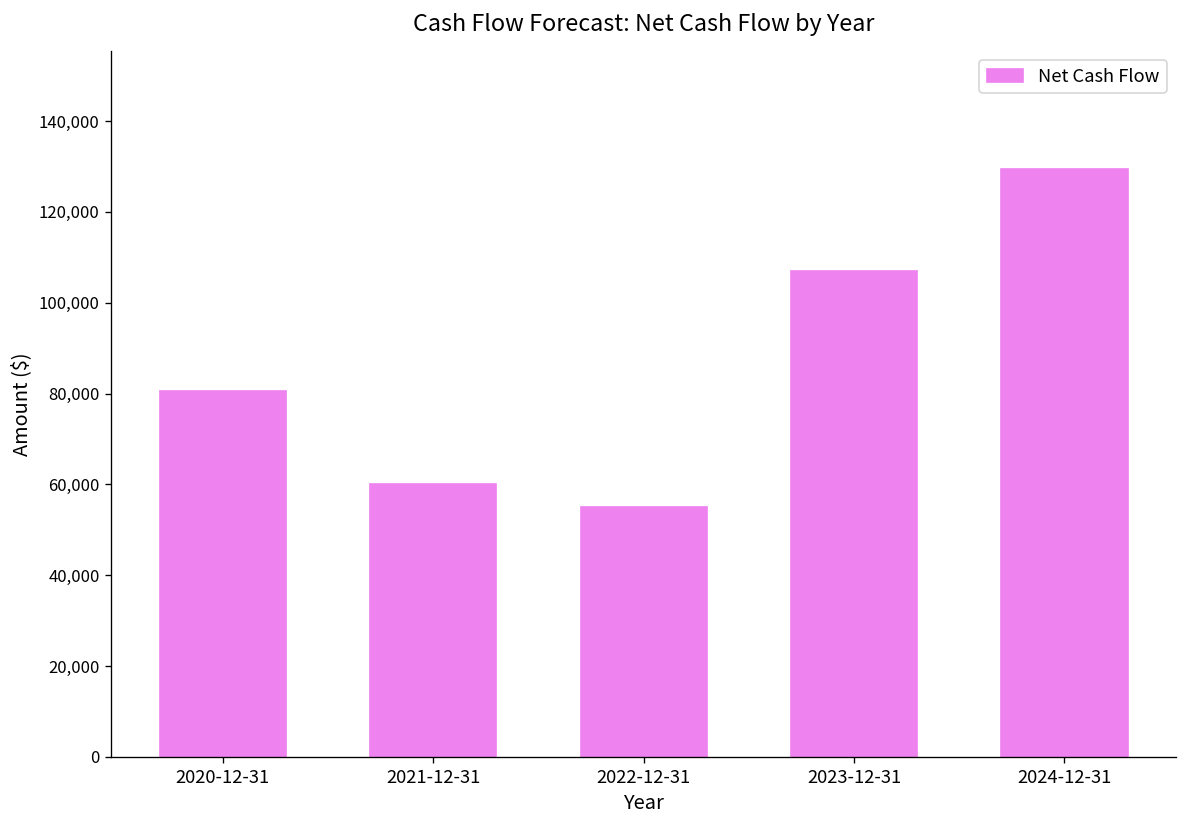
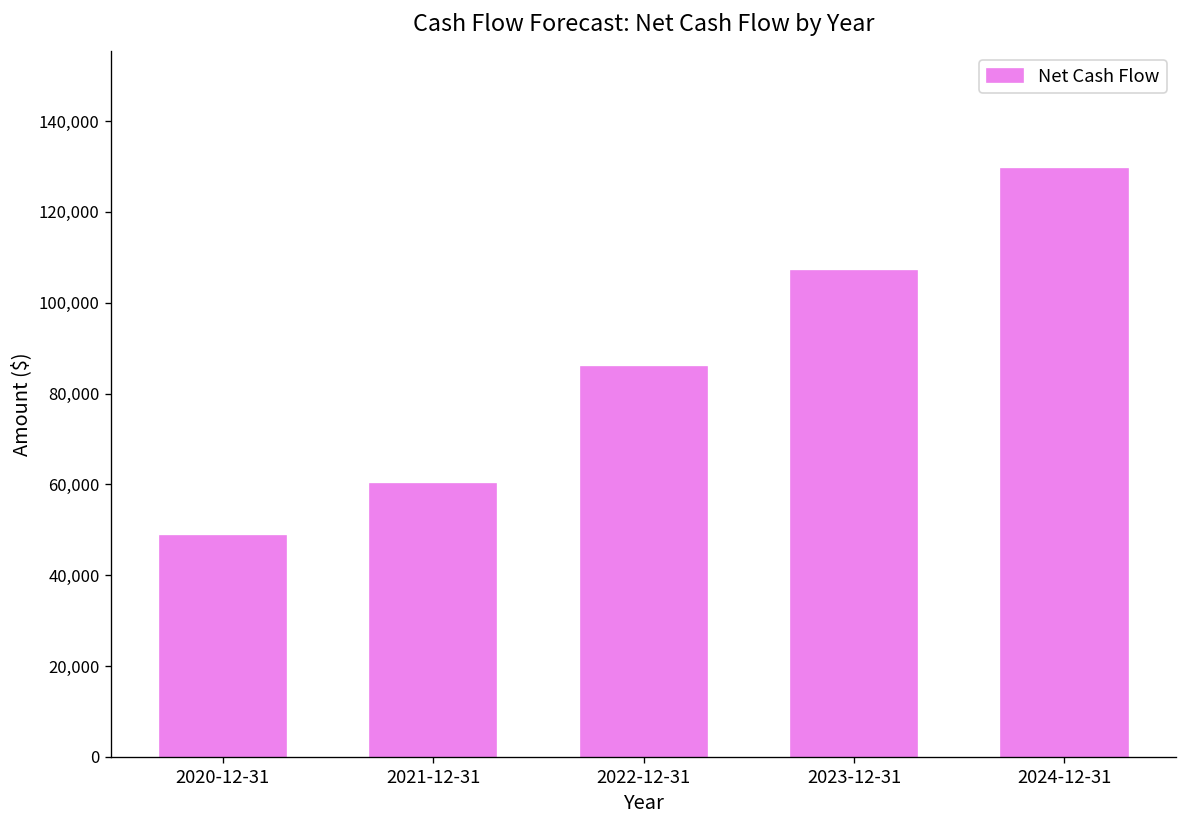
2020-12-31: 81,000 -> 49,000
2022-12-31: 55,000 -> 86,000
